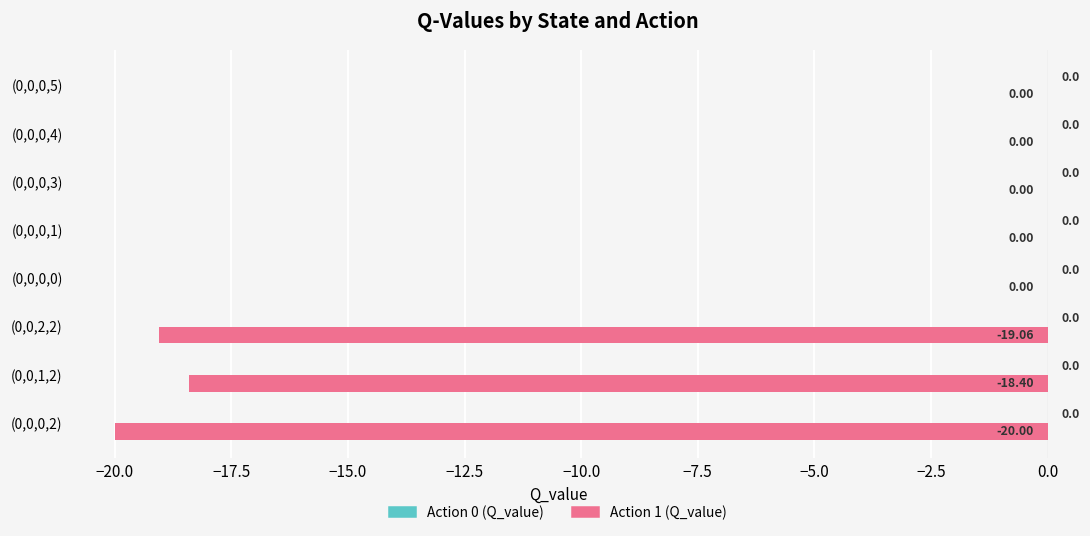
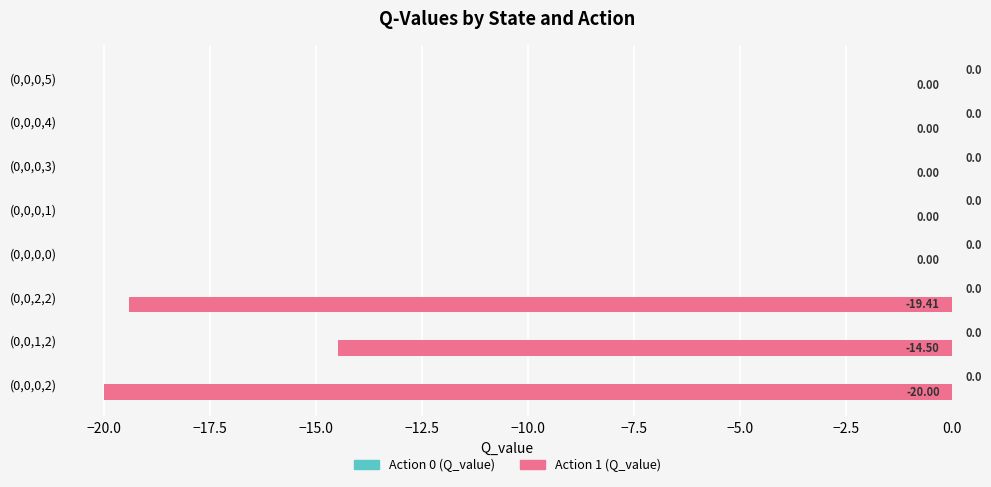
Action 1 (Q_value), (0,0,2,2): -19.06 -> -19.41
Action 1 (Q_value), (0,0,1,2): -18.40 -> -14.50
